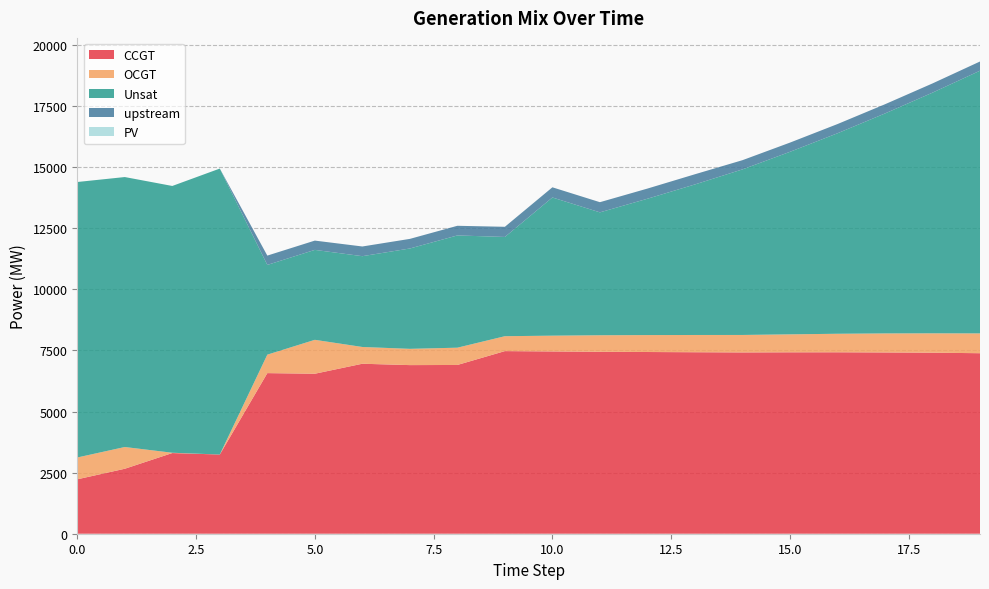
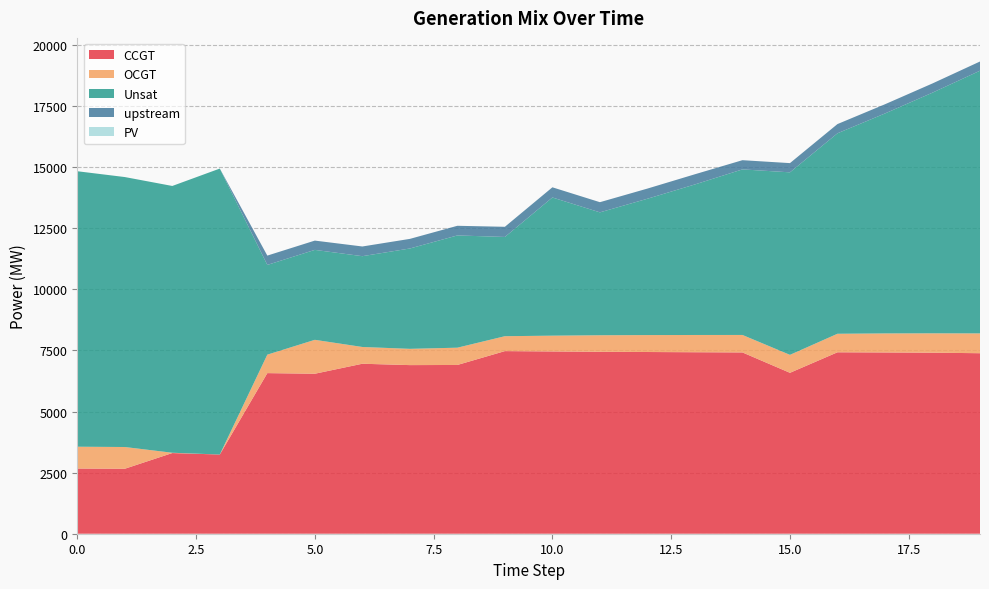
CCGT, 0.0: 2200 -> 2700
CCGT, 15.0: 7400 -> 6600
